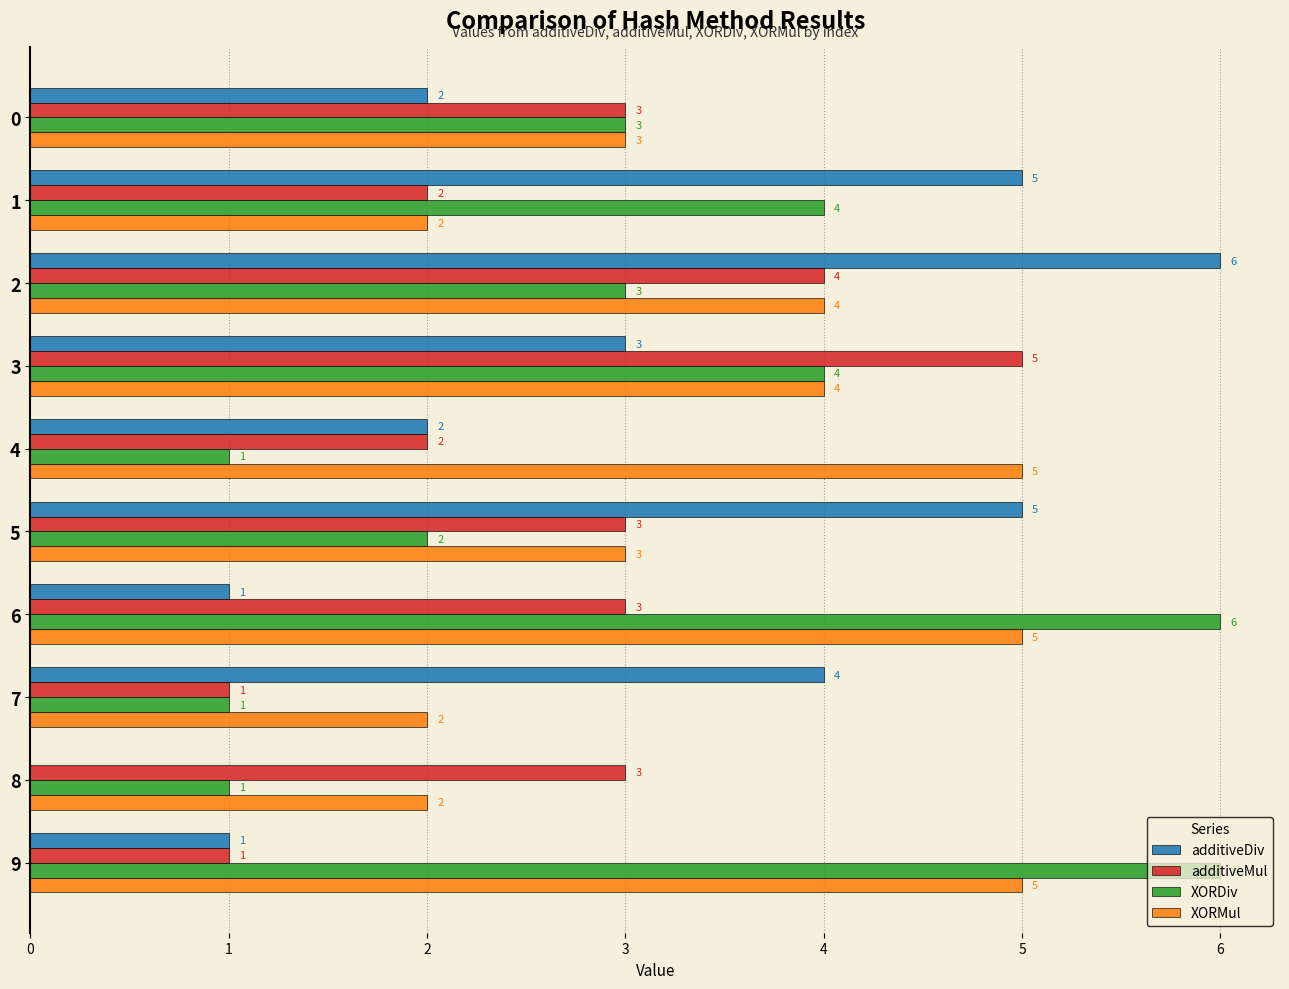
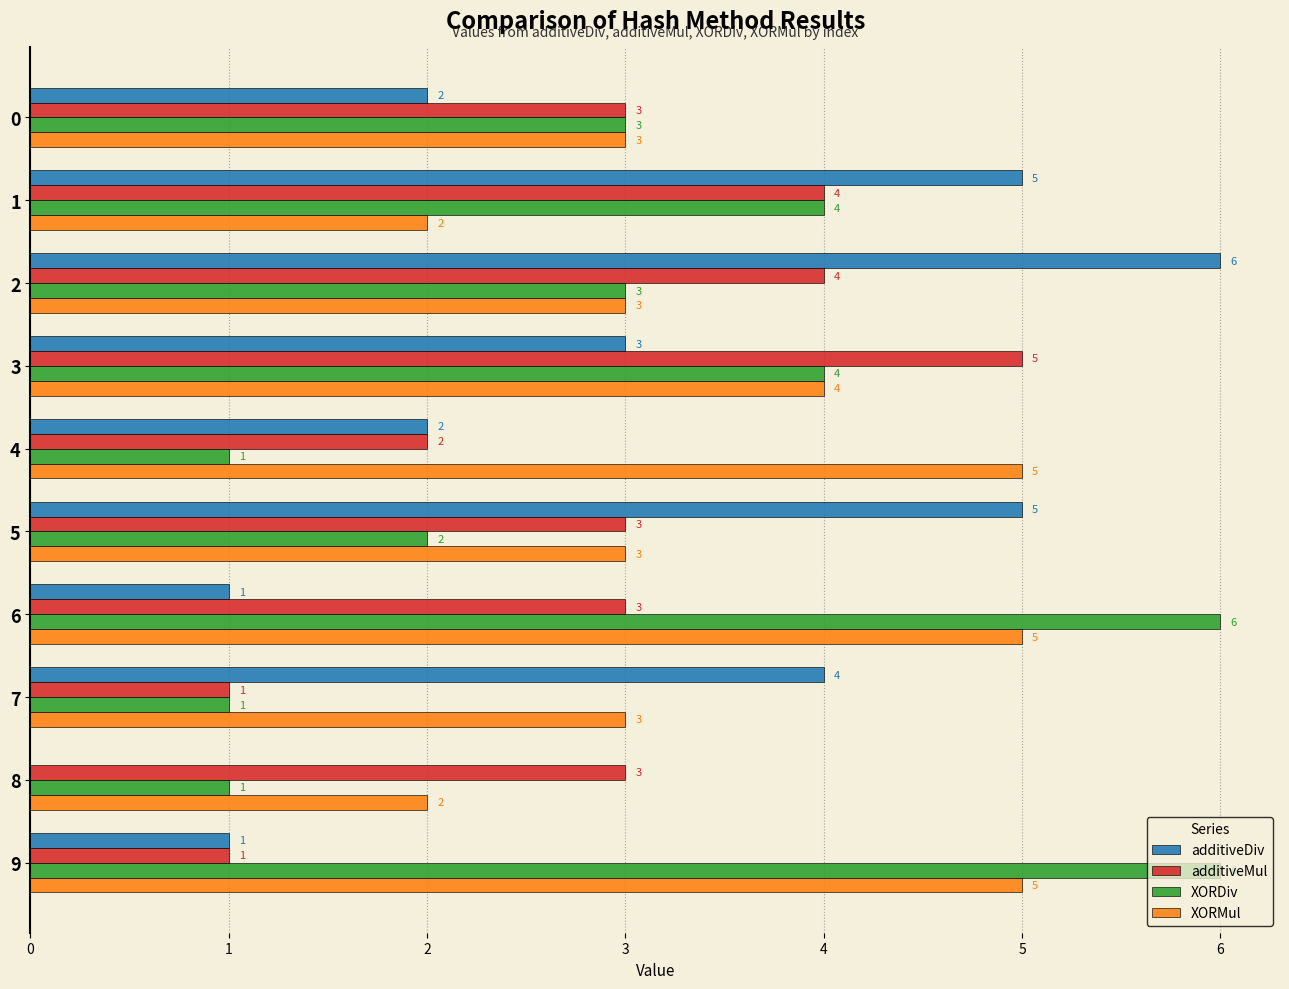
additiveMul, 1: 2 -> 4
XORMul, 2: 4 -> 3
XORMul, 7: 2 -> 3
